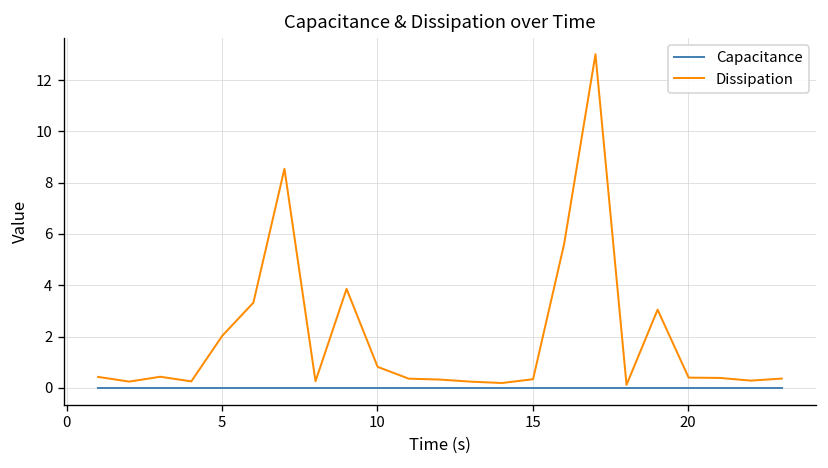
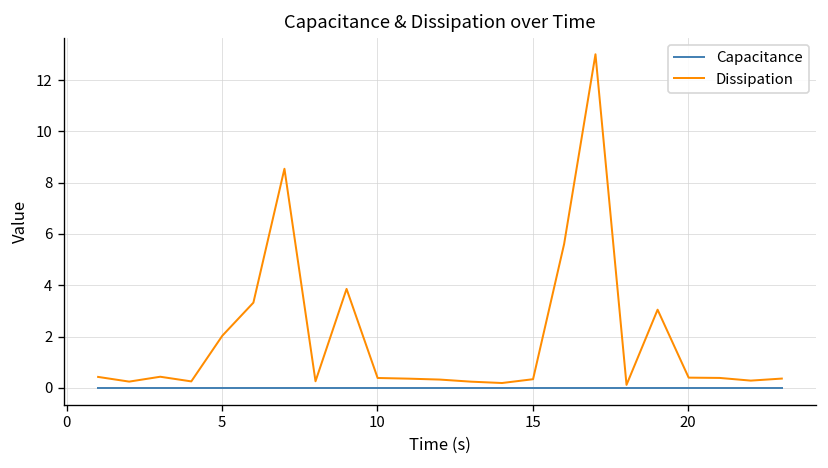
Dissipation, 10: 0.8 -> 0.4
